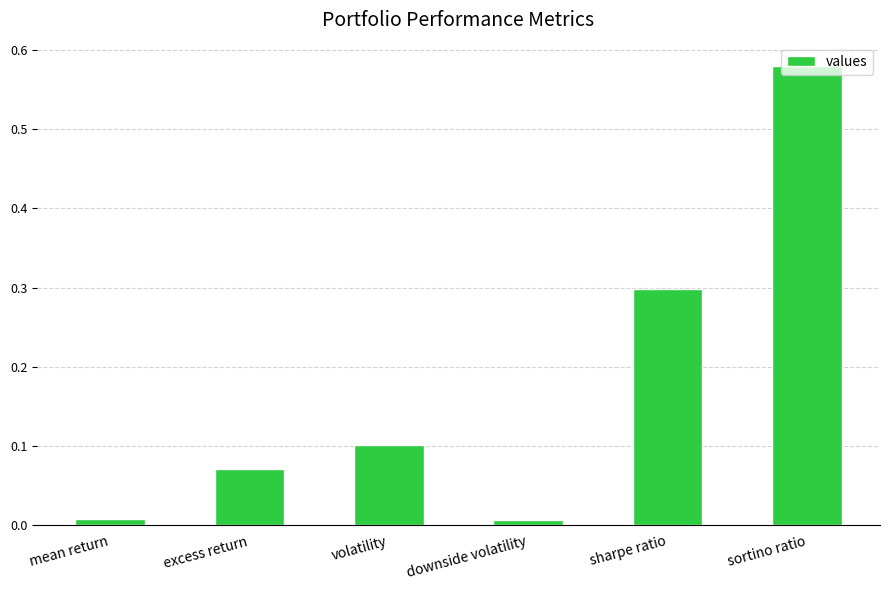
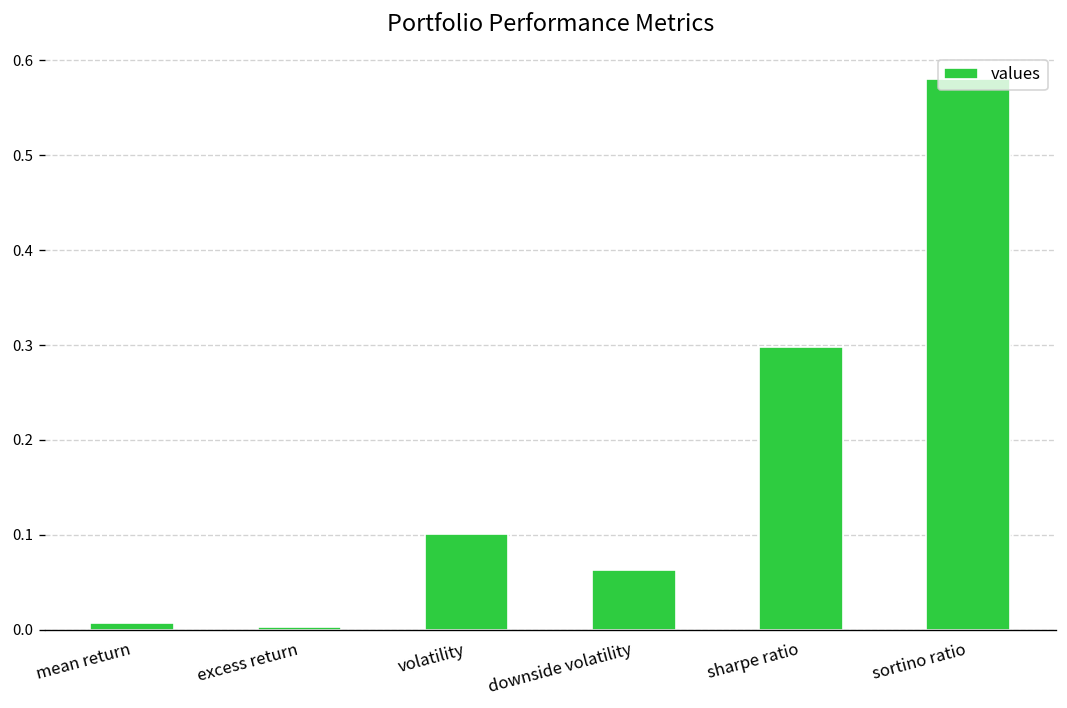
excess return: 0.07 -> 0.00
downside volatility: 0.01 -> 0.06
